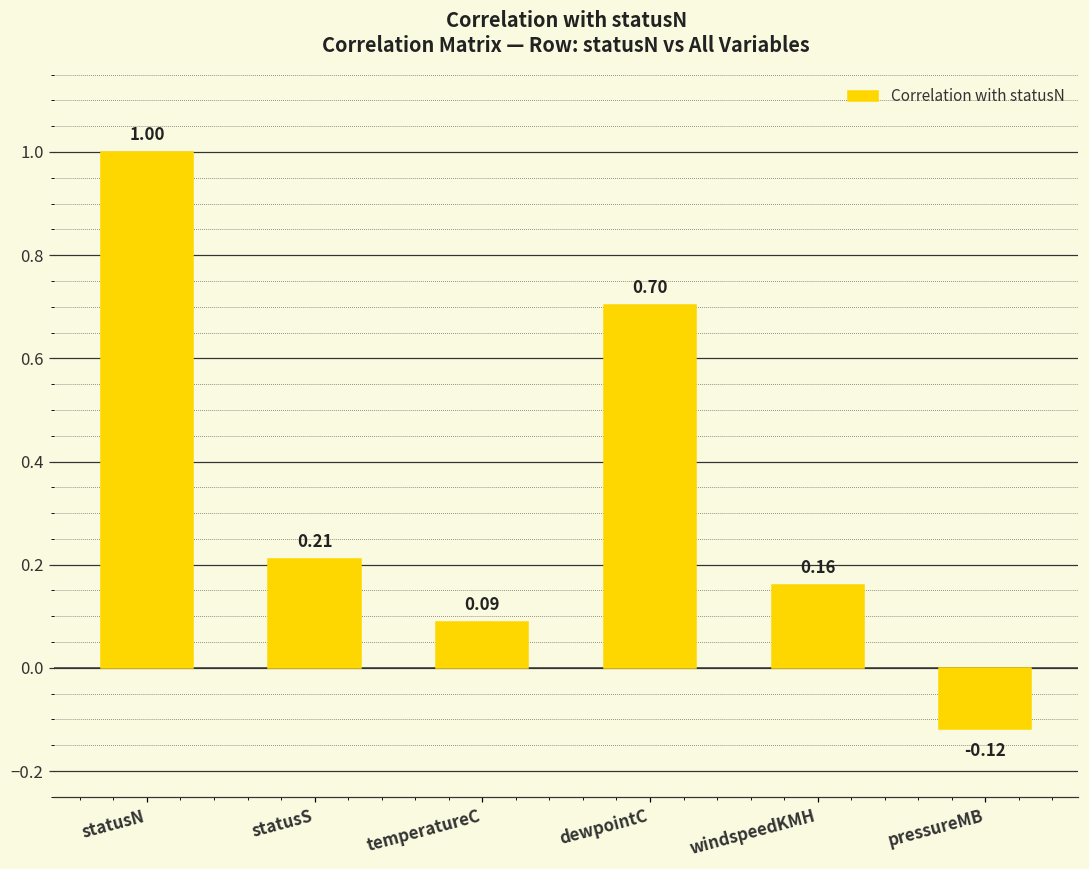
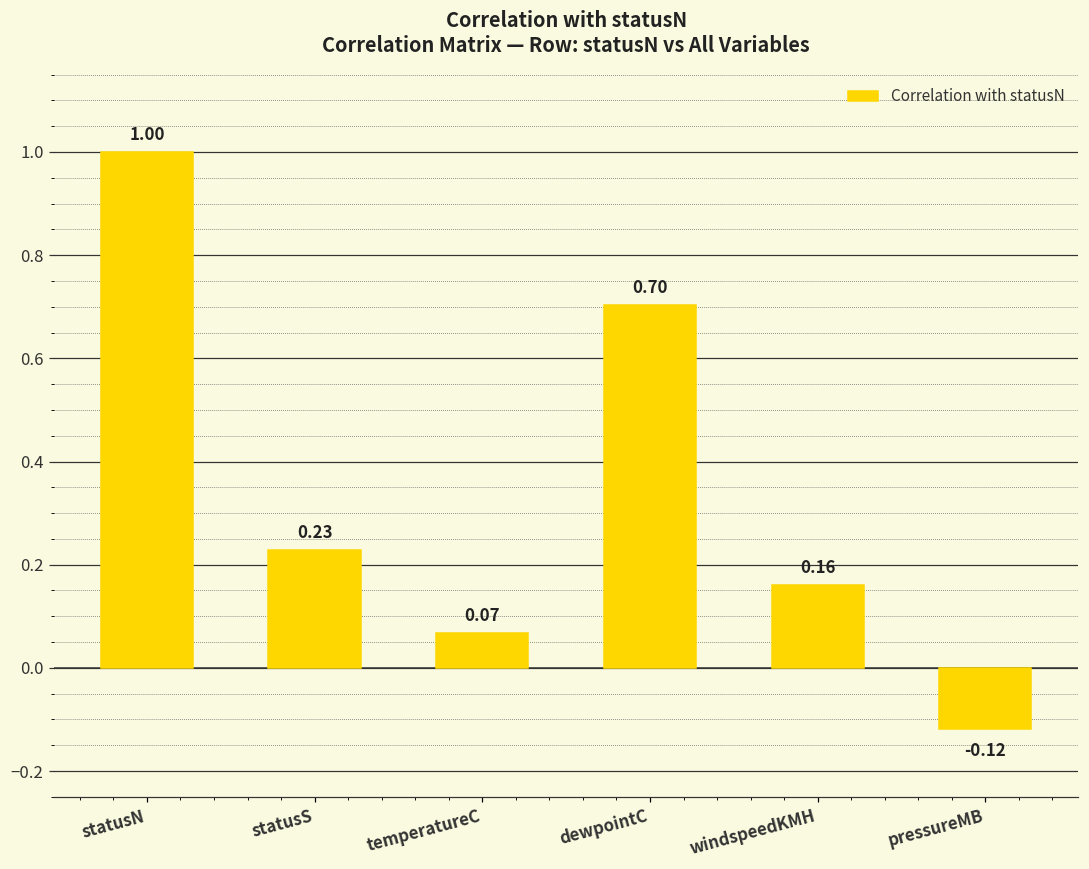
statusS: 0.21 -> 0.23
temperatureC: 0.09 -> 0.07
